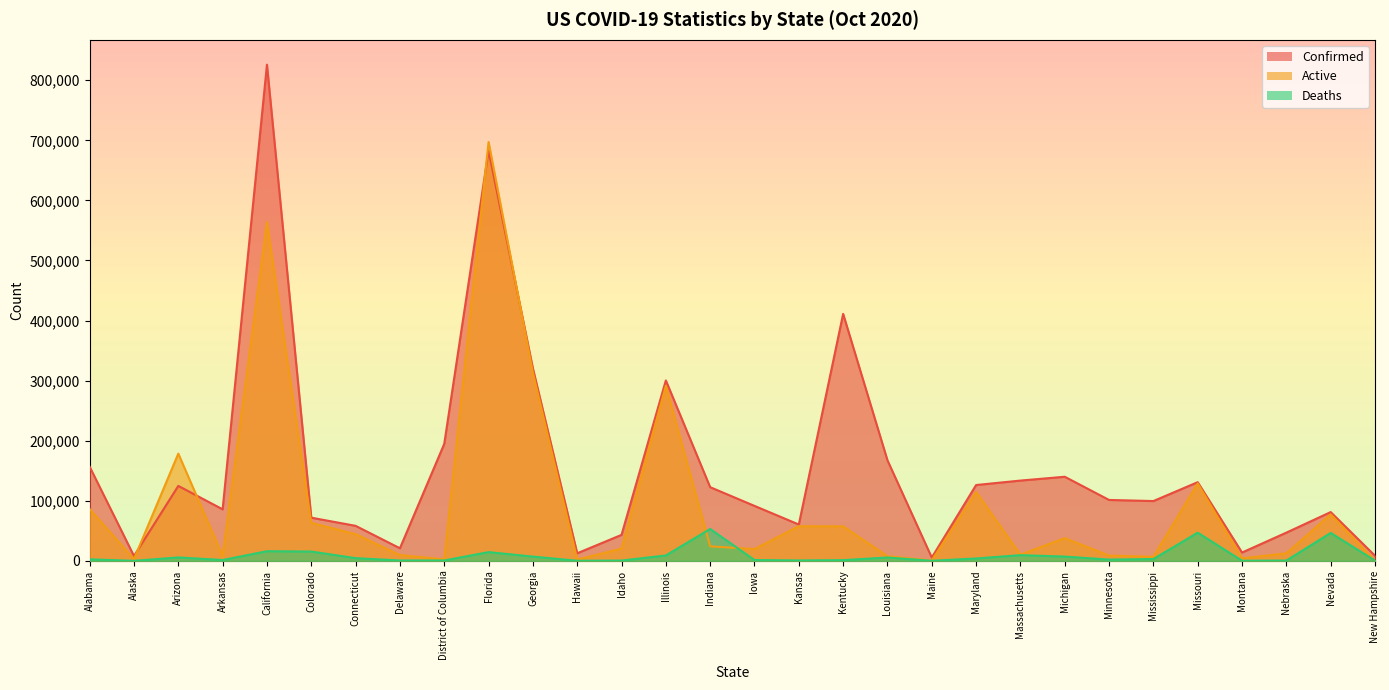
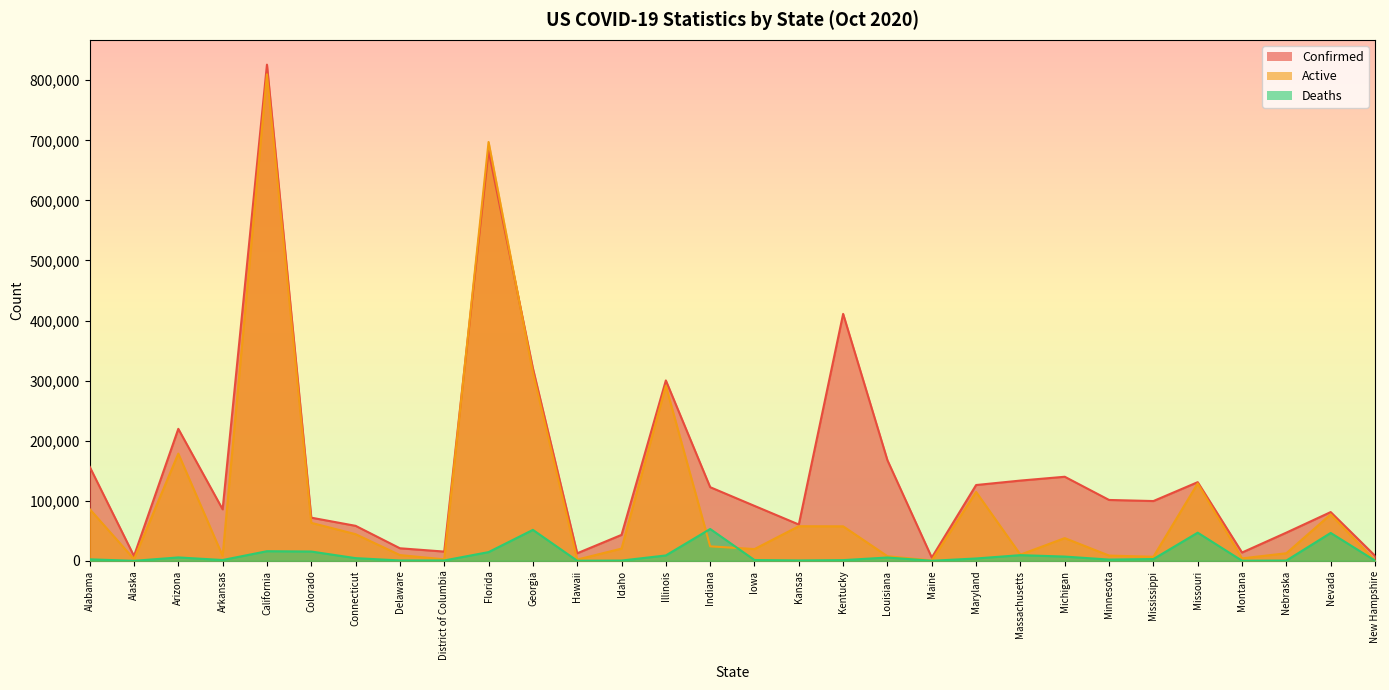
Confirmed, Arizona: 120,000 -> 220,000
Active, California: 560,000 -> 810,000
Confirmed, District of Columbia: 190,000 -> 20,000
Deaths, Georgia: 10,000 -> 50,000
